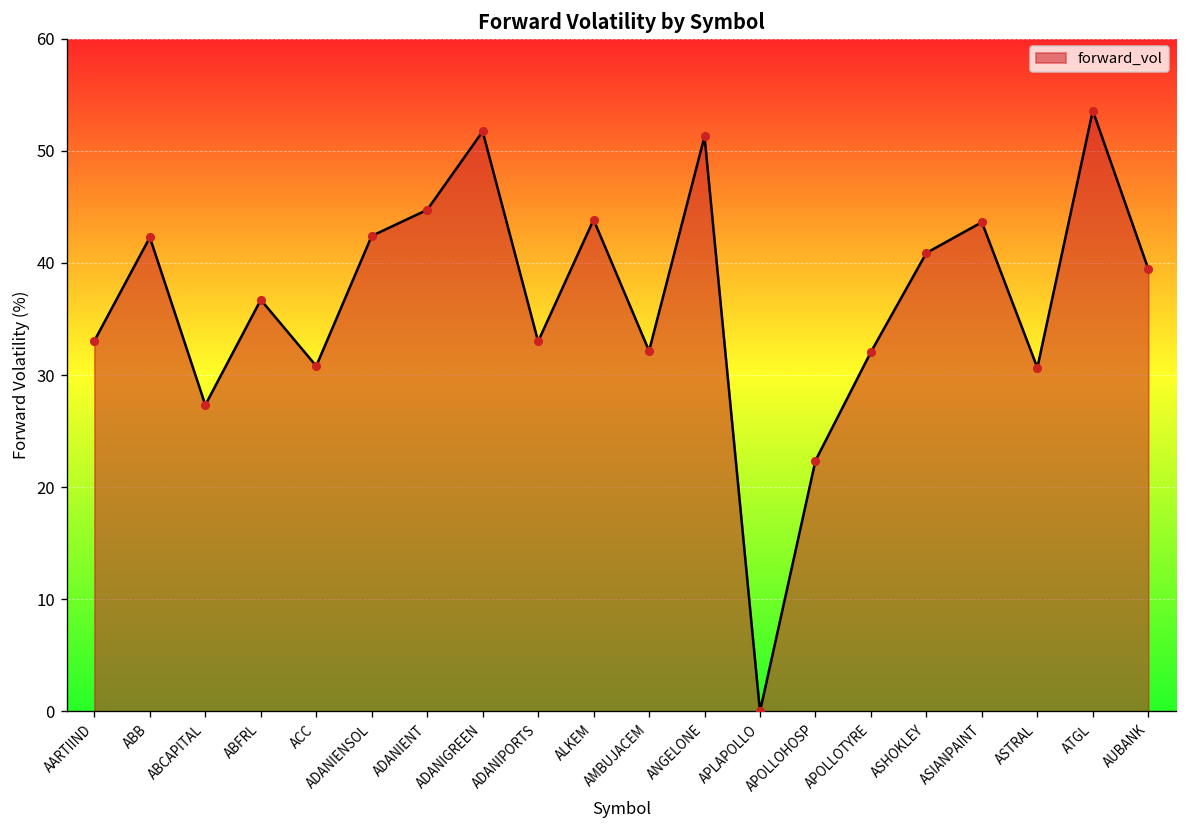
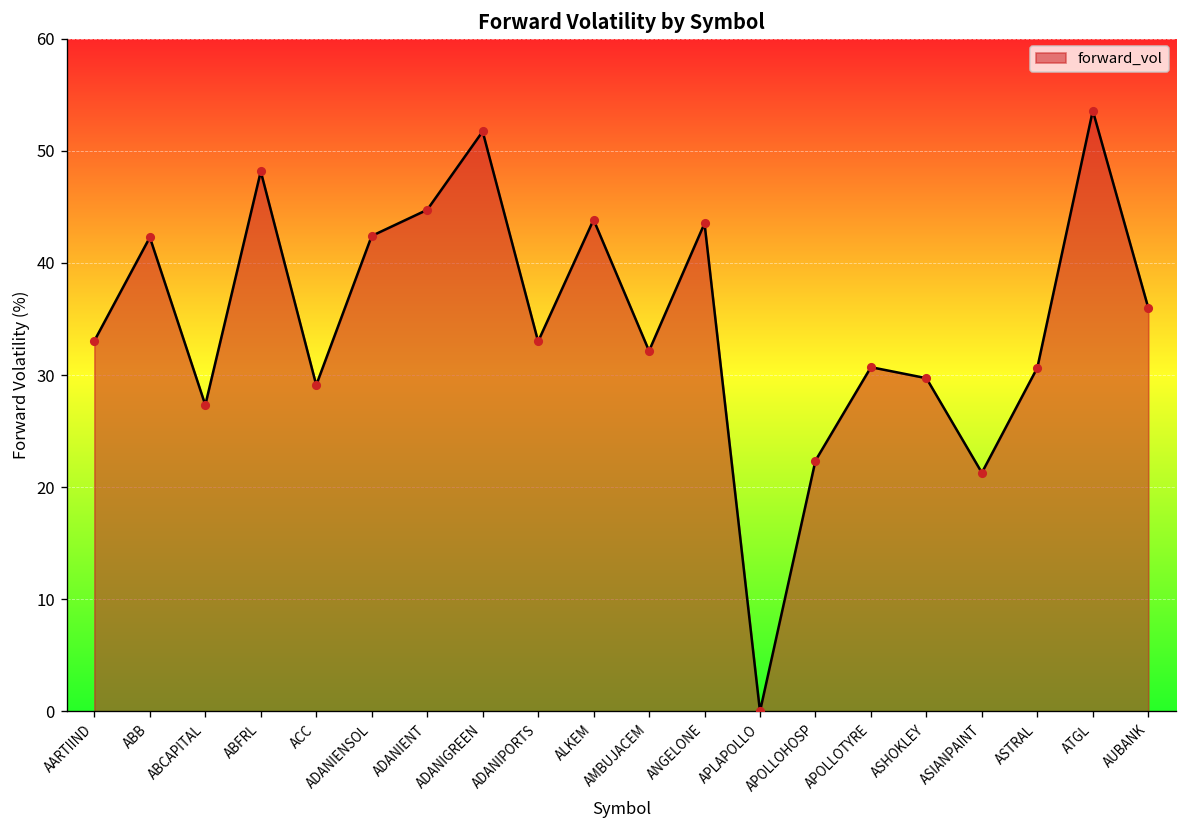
ABFRL: 37 -> 48
ACC: 31 -> 29
ANGELONE: 51 -> 44
APOLLOTYRE: 32 -> 31
ASHOKLEY: 41 -> 30
ASIANPAINT: 44 -> 21
AUBANK: 39 -> 36
